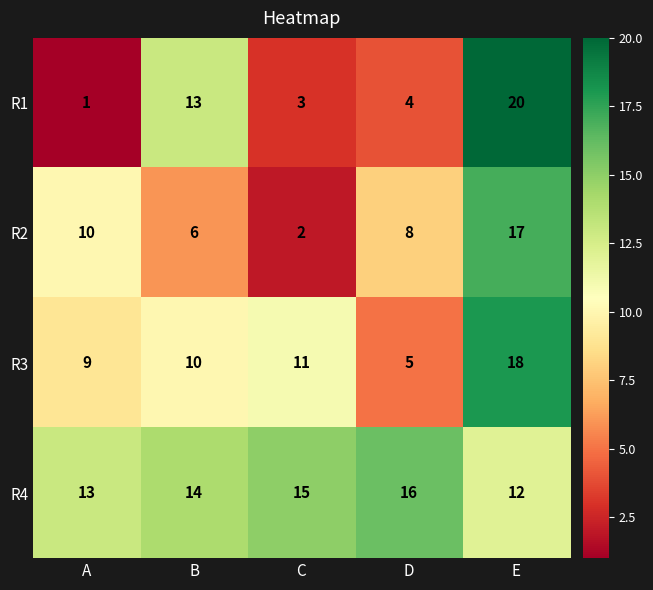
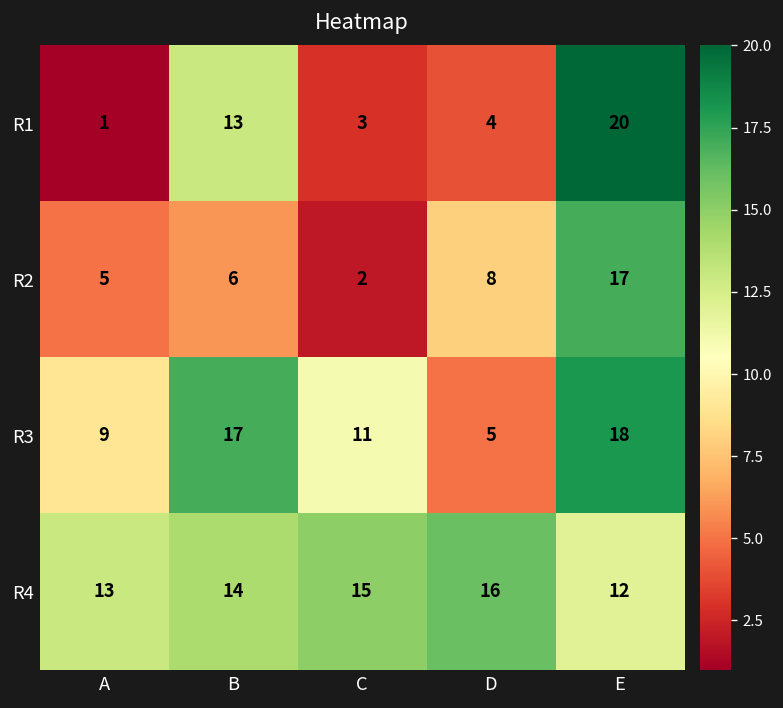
R2, A: 10 -> 5
R3, B: 10 -> 17
